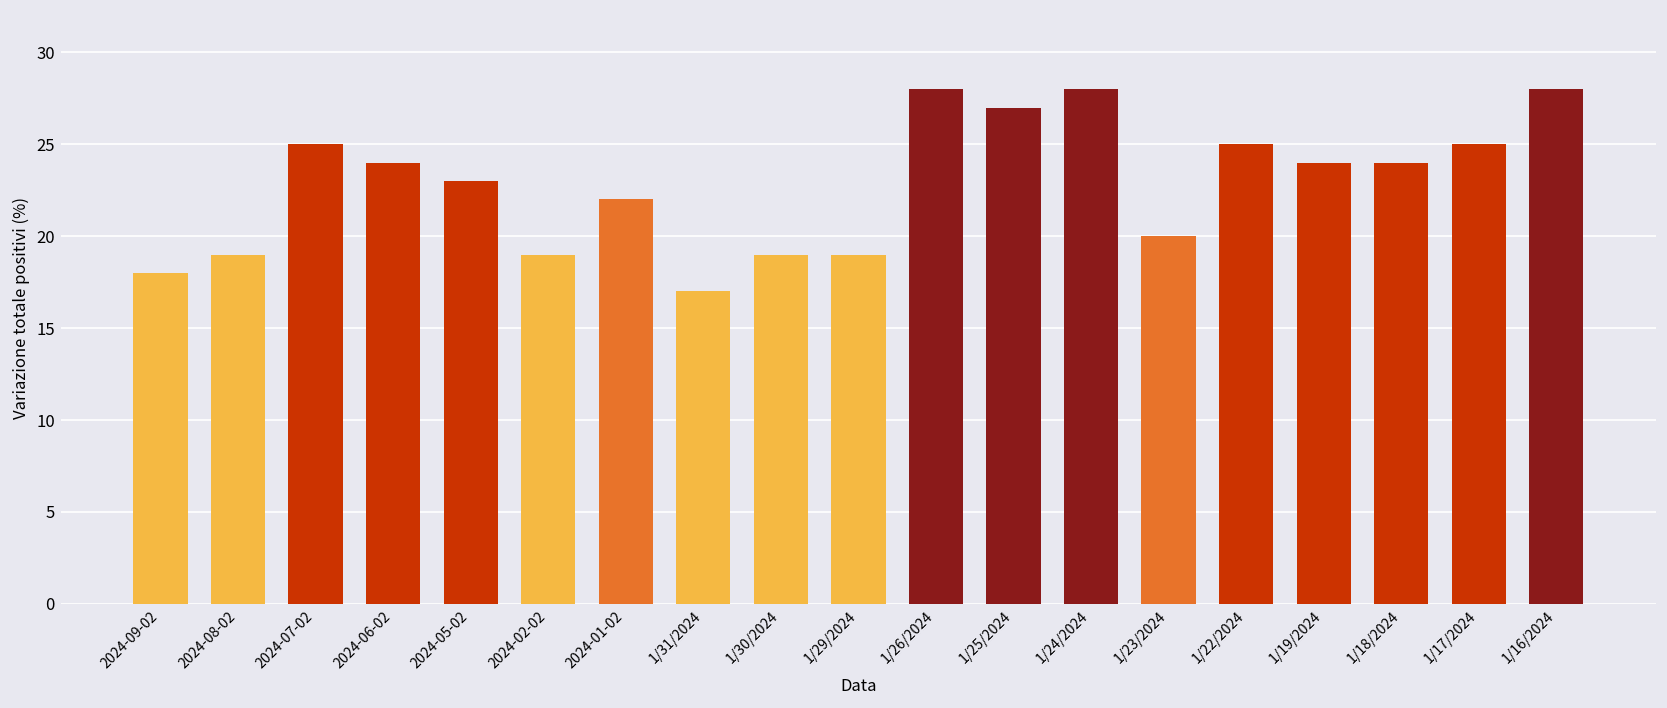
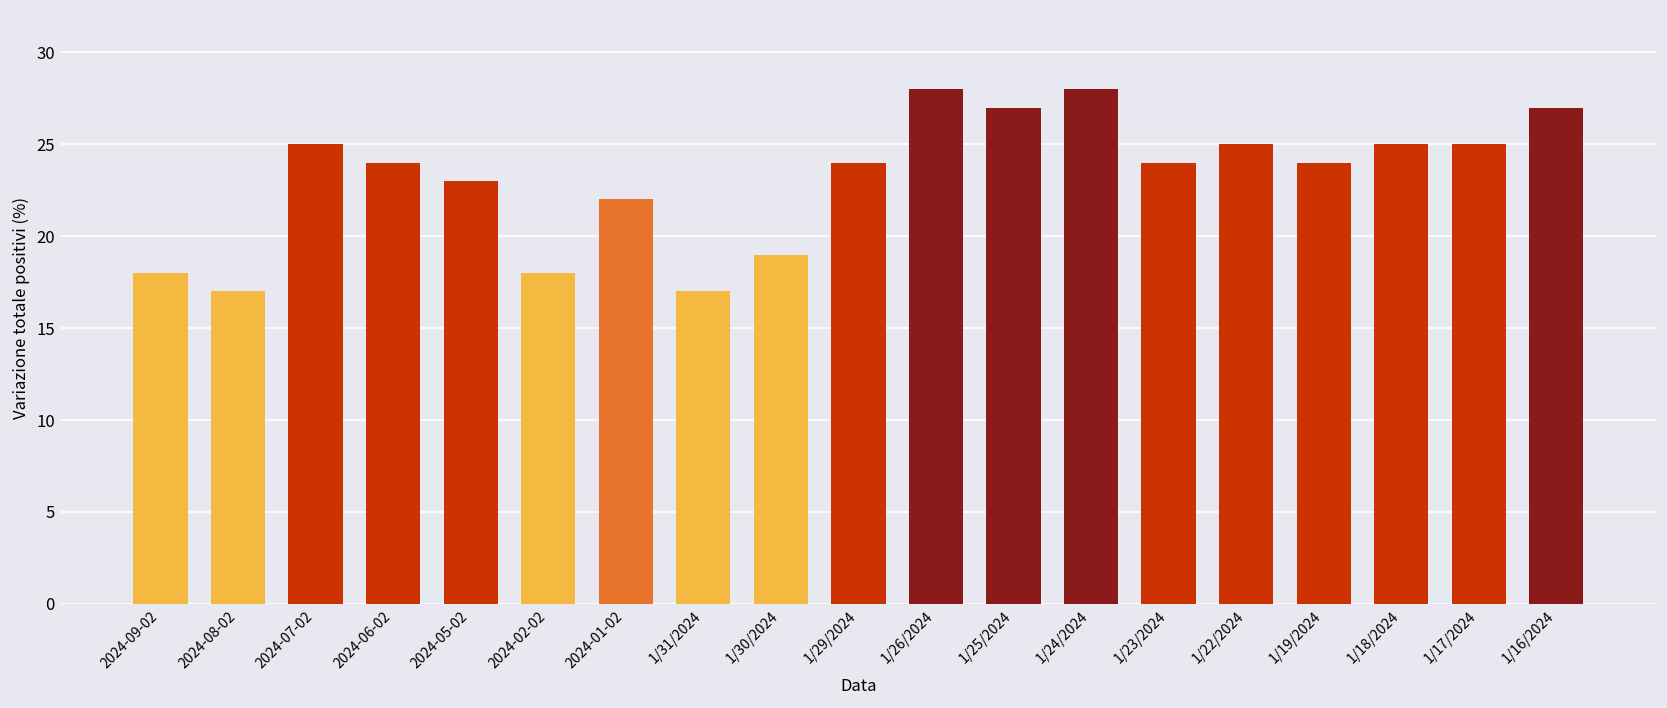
2024-08-02: 19 -> 17
2024-02-02: 19 -> 18
1/29/2024: 19 -> 24
1/23/2024: 20 -> 24
1/18/2024: 24 -> 25
1/16/2024: 28 -> 27
